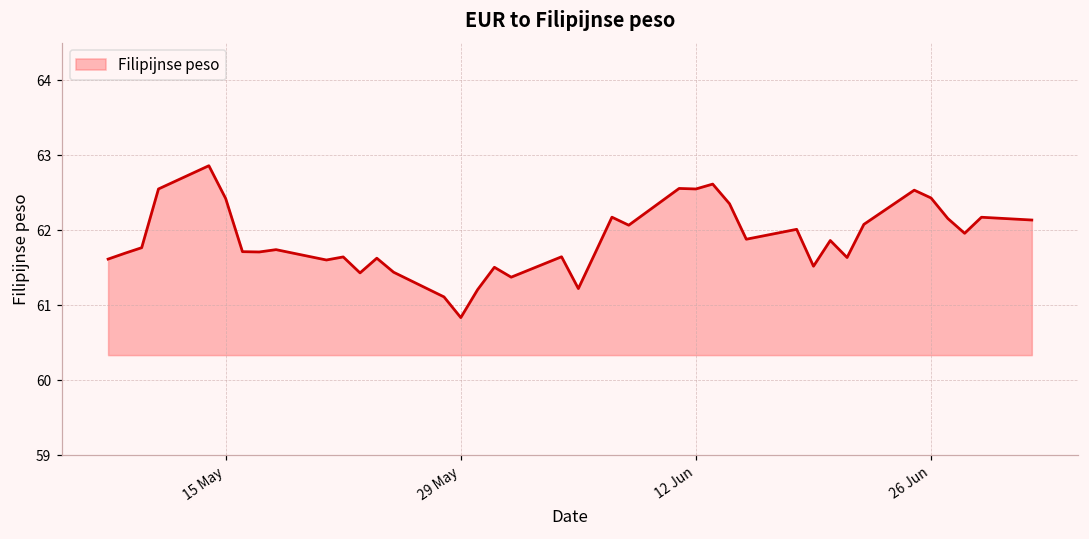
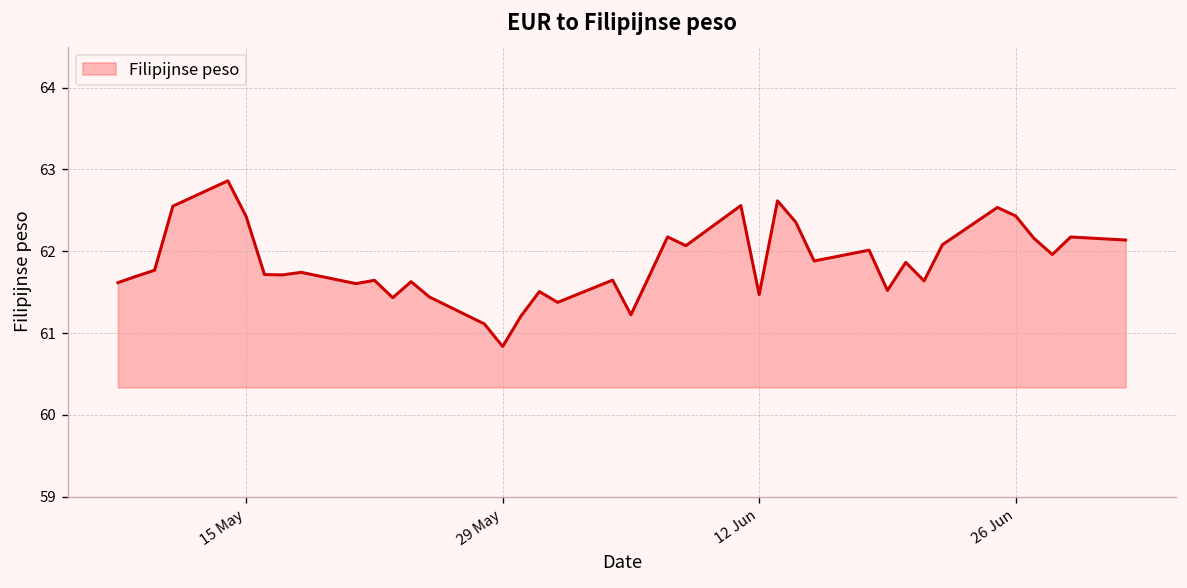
12 Jun: 62.6 -> 61.5
